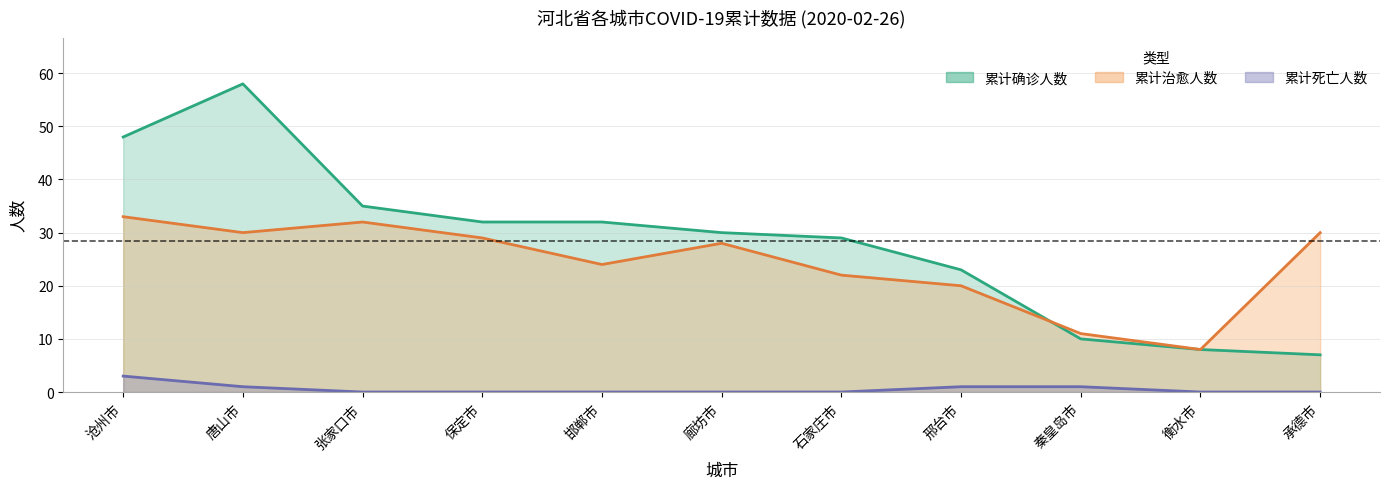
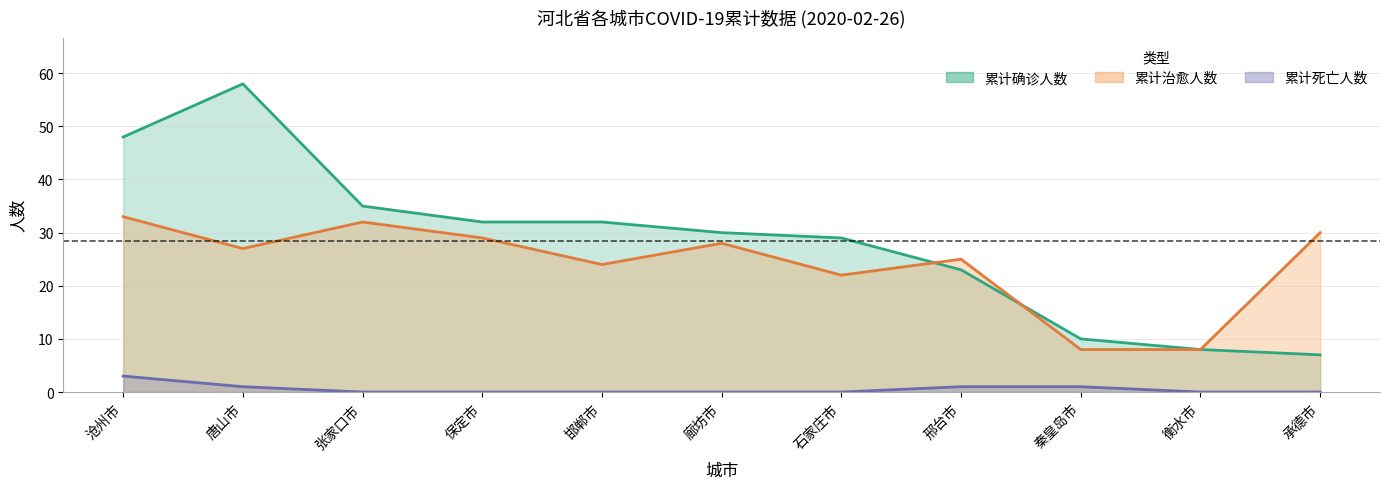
累计治愈人数, 唐山市: 30 -> 27
累计治愈人数, 邢台市: 20 -> 25
累计治愈人数, 秦皇岛市: 11 -> 8
